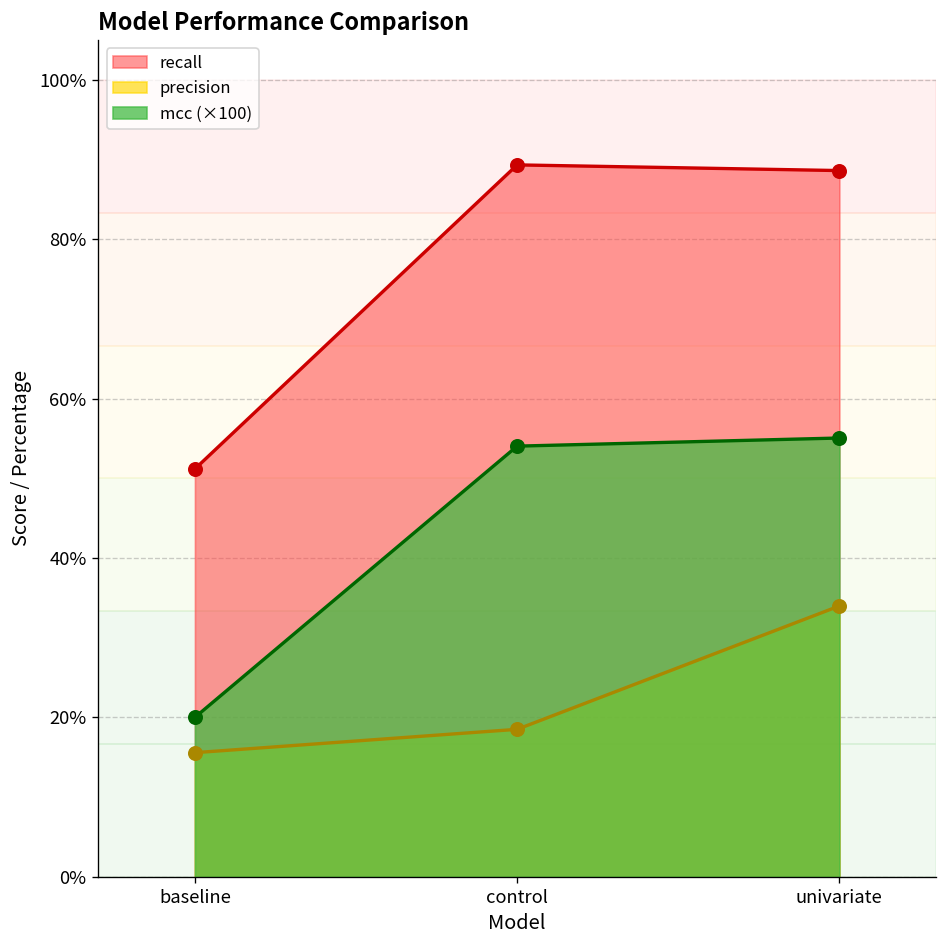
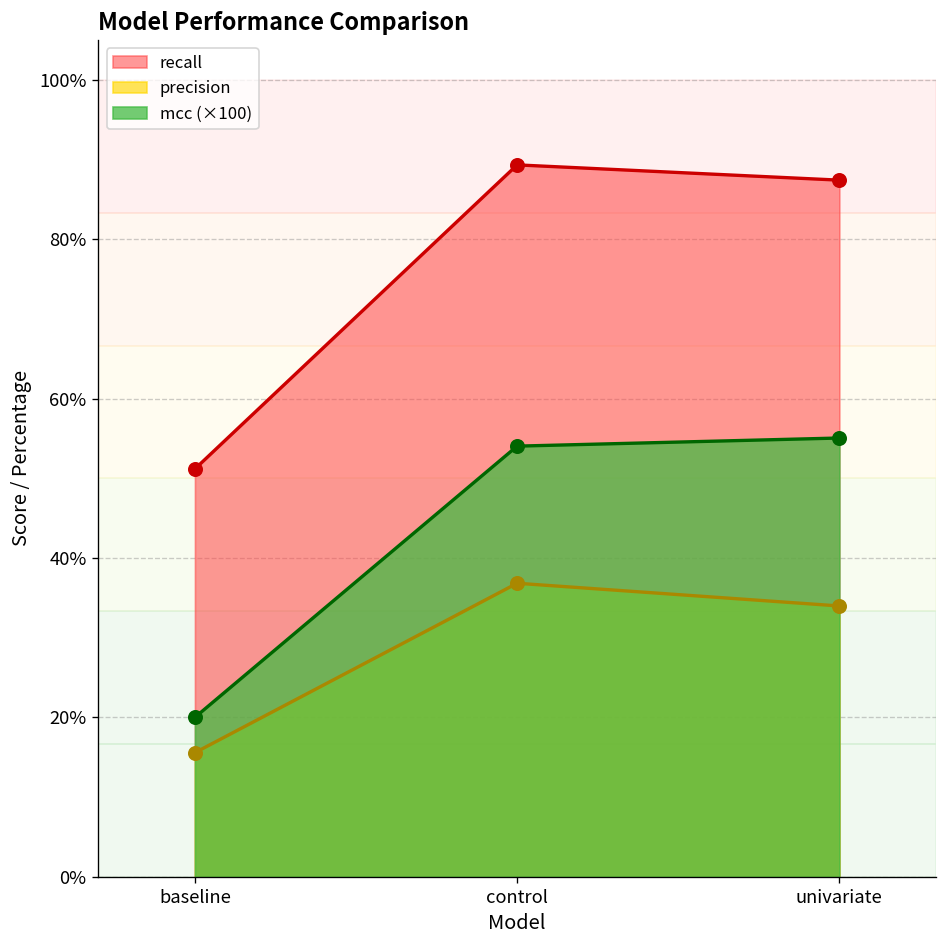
precision, control: 19% -> 37%
recall, univariate: 89% -> 87%
